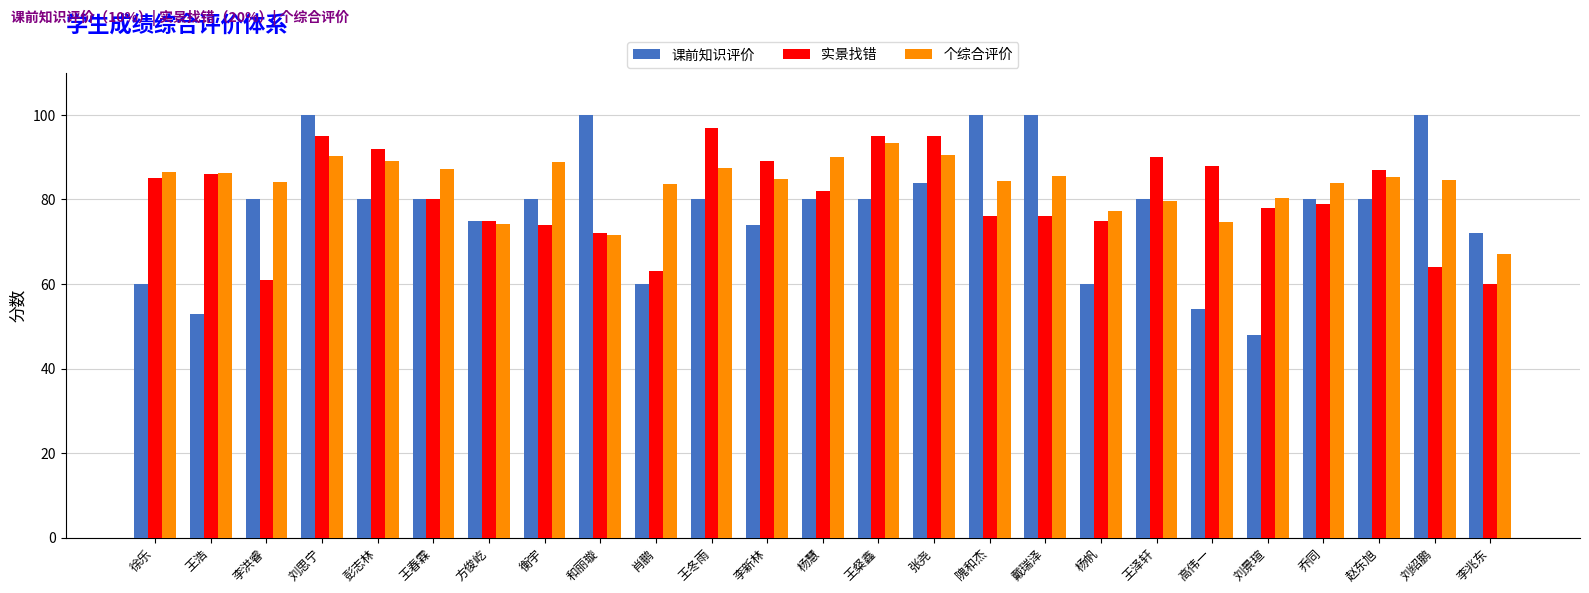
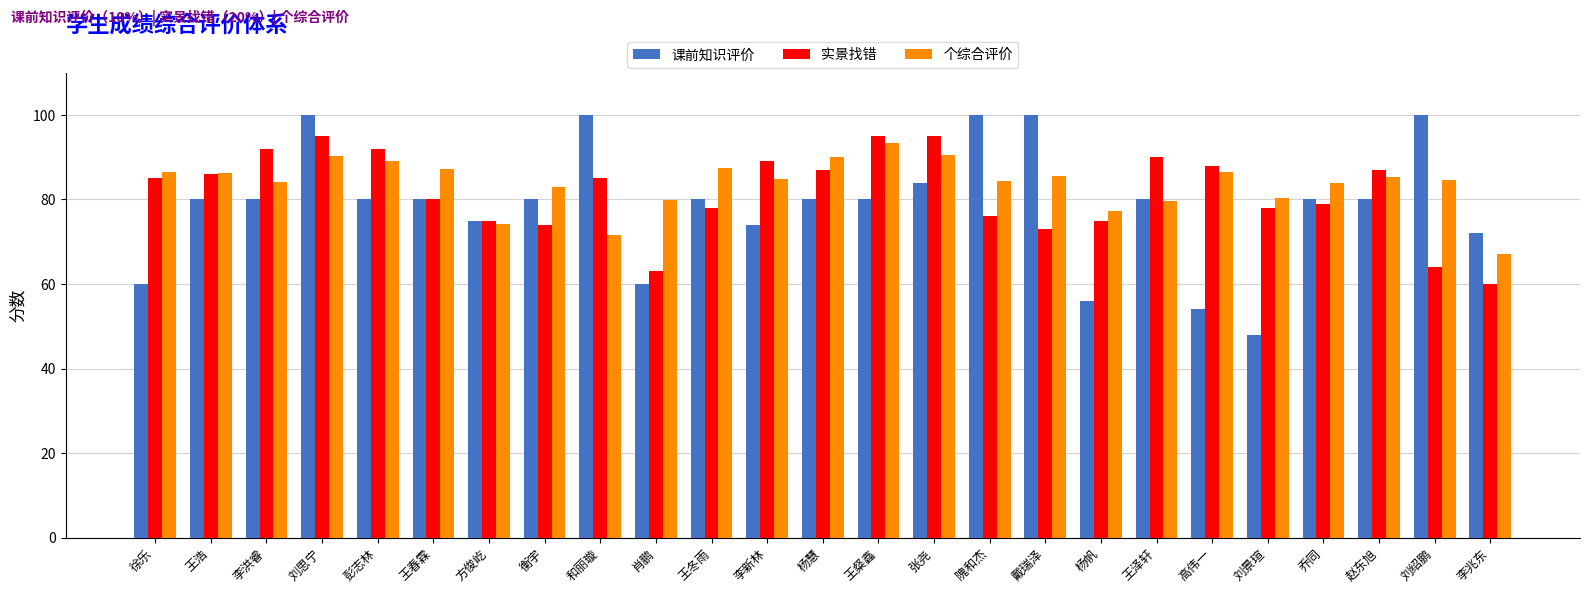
课前知识评价, 王浩: 53 -> 80
实景找错, 李洪睿: 61 -> 92
个综合评价, 衡宇: 89 -> 83
实景找错, 和丽璇: 72 -> 85
个综合评价, 肖鹏: 84 -> 80
实景找错, 王冬雨: 97 -> 78
实景找错, 杨慧: 82 -> 87
实景找错, 戴瑞泽: 76 -> 73
课前知识评价, 杨帆: 60 -> 56
个综合评价, 高伟一: 75 -> 86
